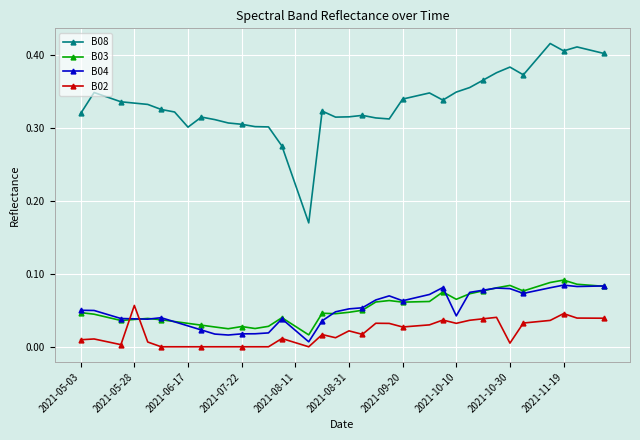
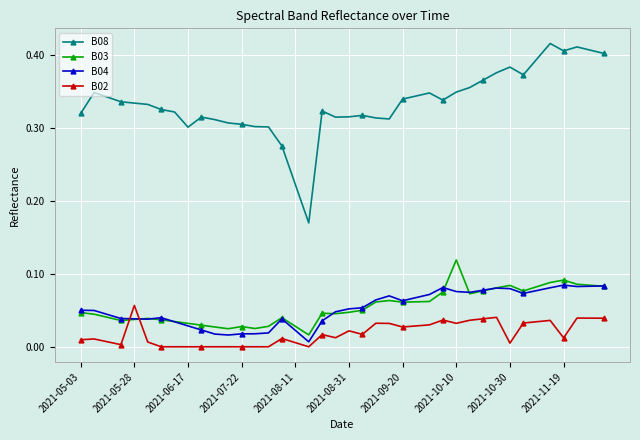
B03, 2021-10-10: 0.07 -> 0.12
B04, 2021-10-10: 0.04 -> 0.08
B02, 2021-11-19: 0.05 -> 0.01
